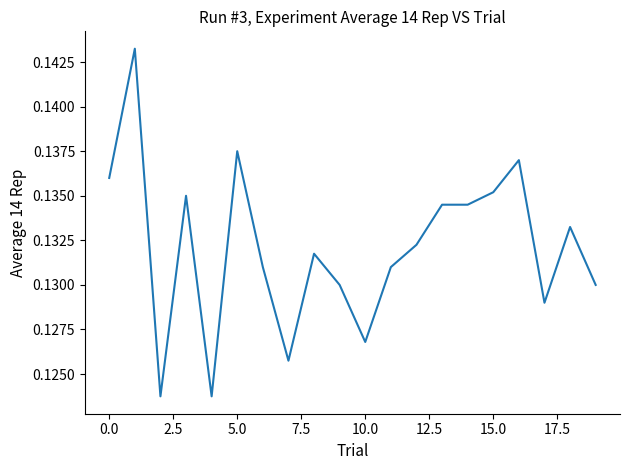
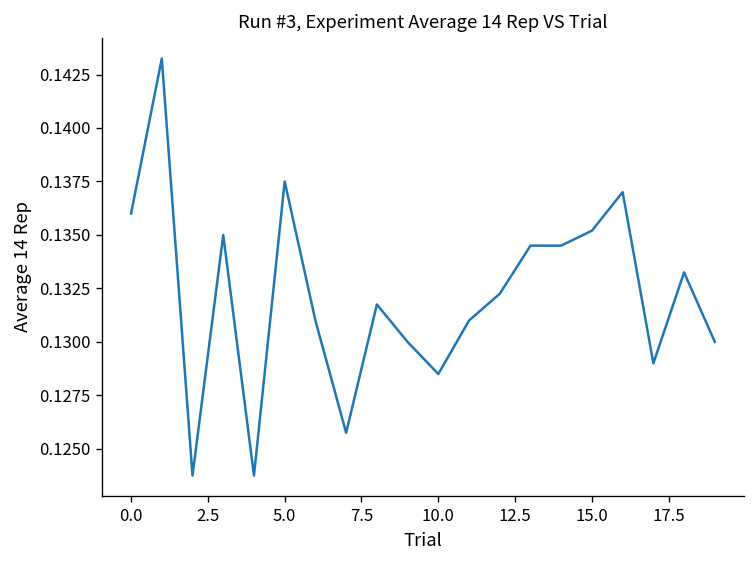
10.0: 0.1268 -> 0.1285
